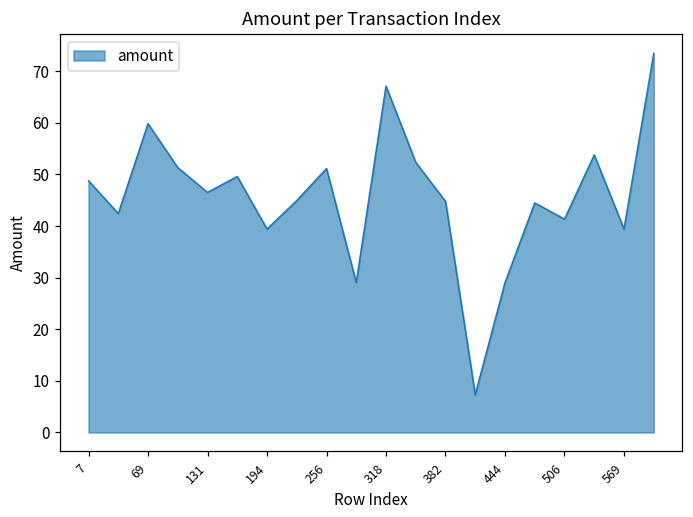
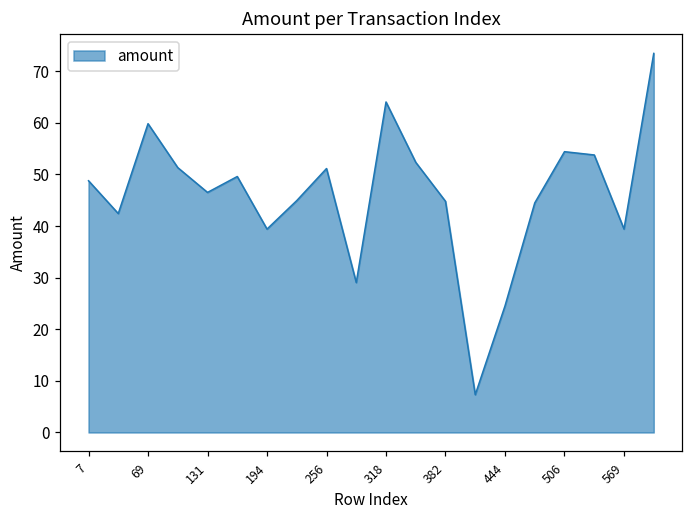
318: 67 -> 64
444: 29 -> 25
506: 41 -> 54
